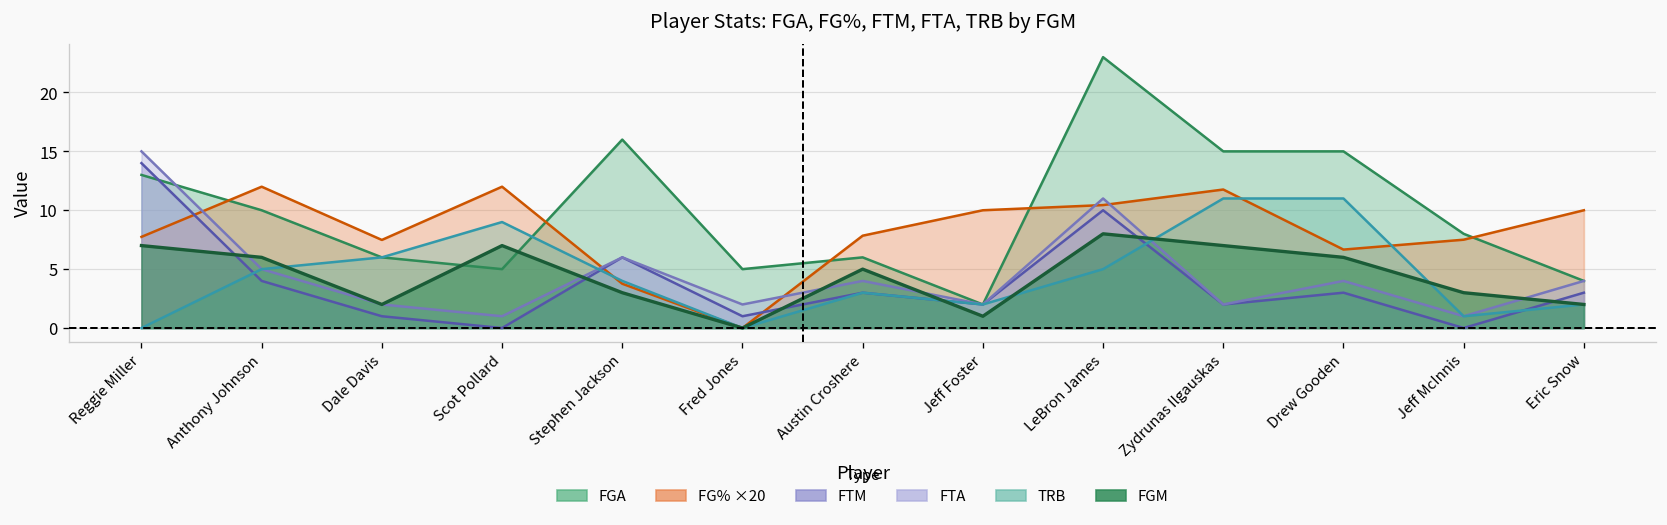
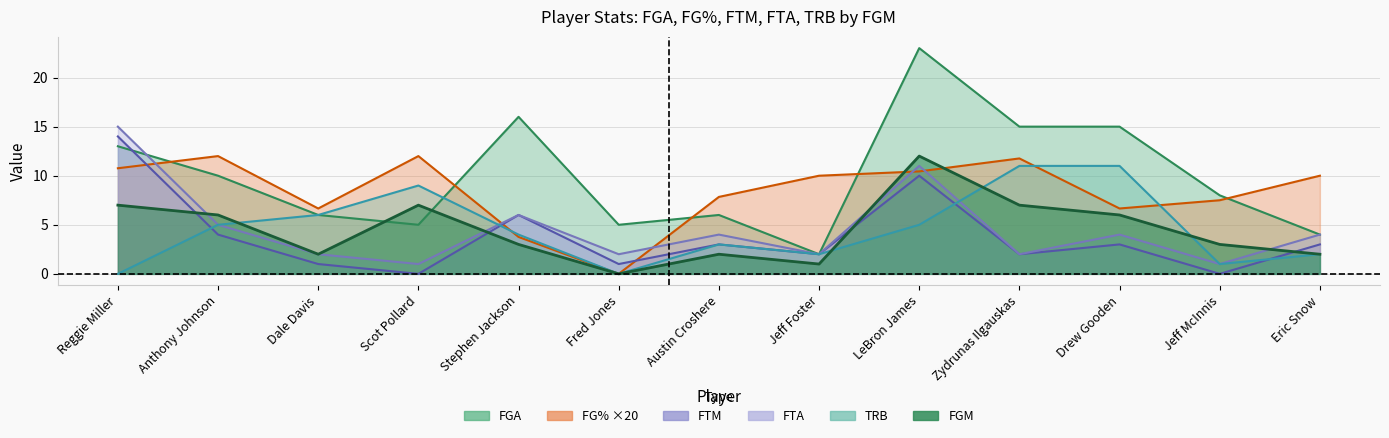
FG% ×20, Reggie Miller: 8 -> 11
FG% ×20, Dale Davis: 7.5 -> 6.7
FGM, Austin Croshere: 5 -> 2
FGM, LeBron James: 8 -> 12
